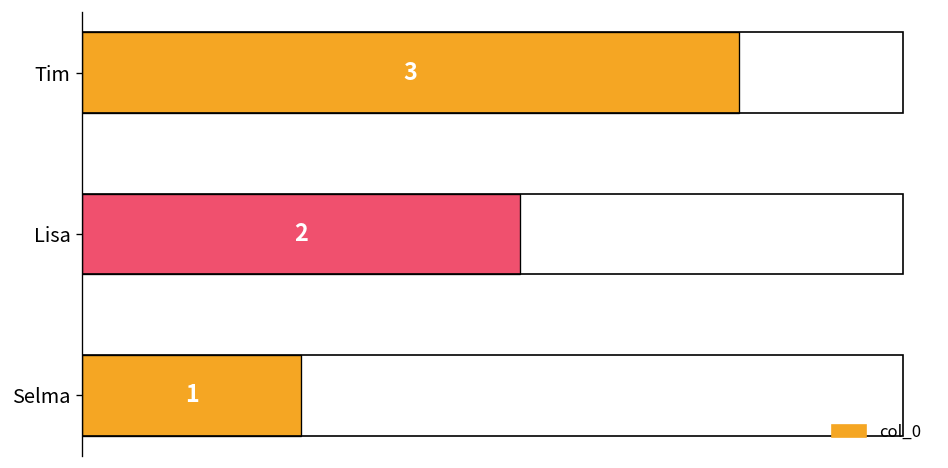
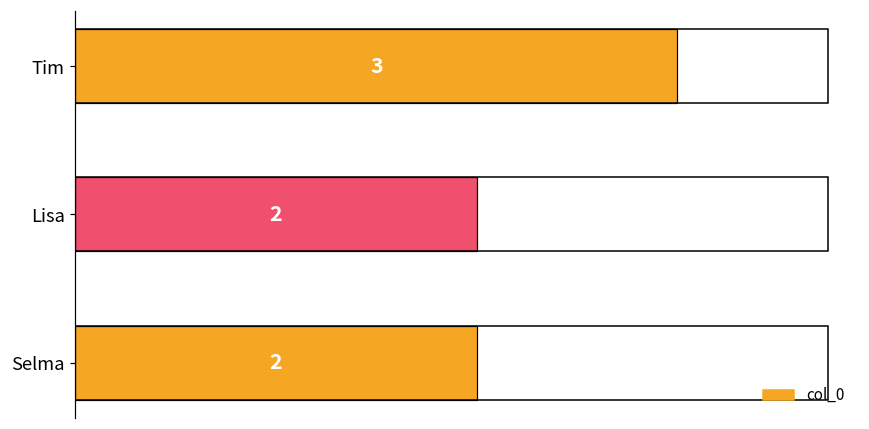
Selma: 1 -> 2
